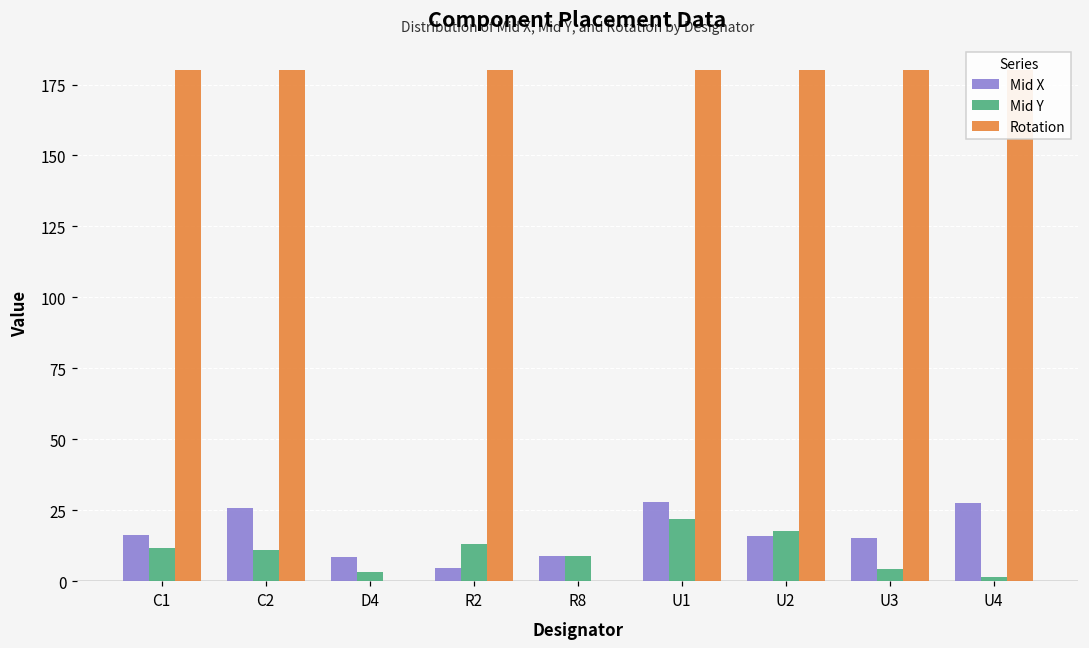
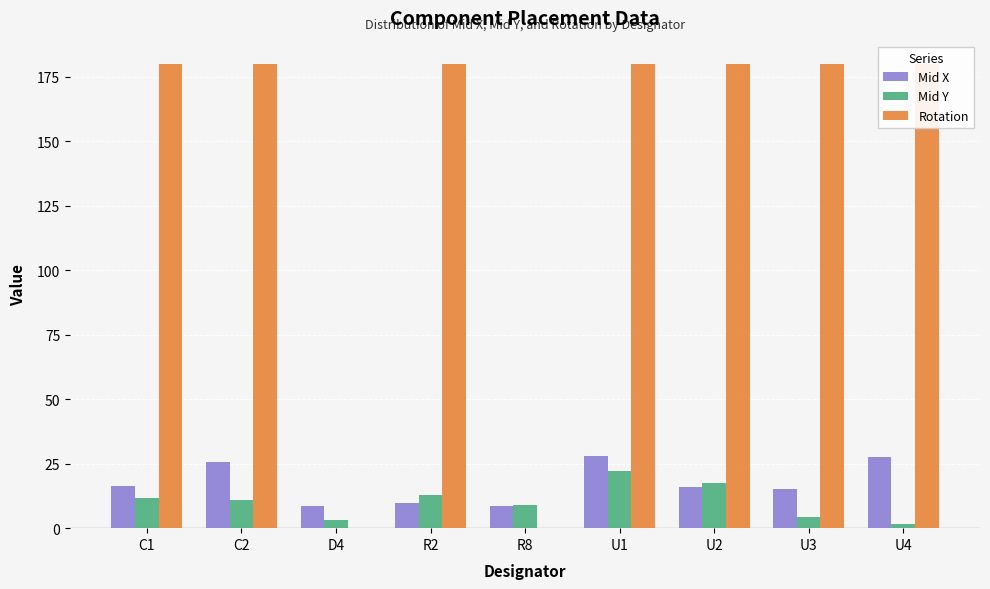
Mid X, R2: 5 -> 10
